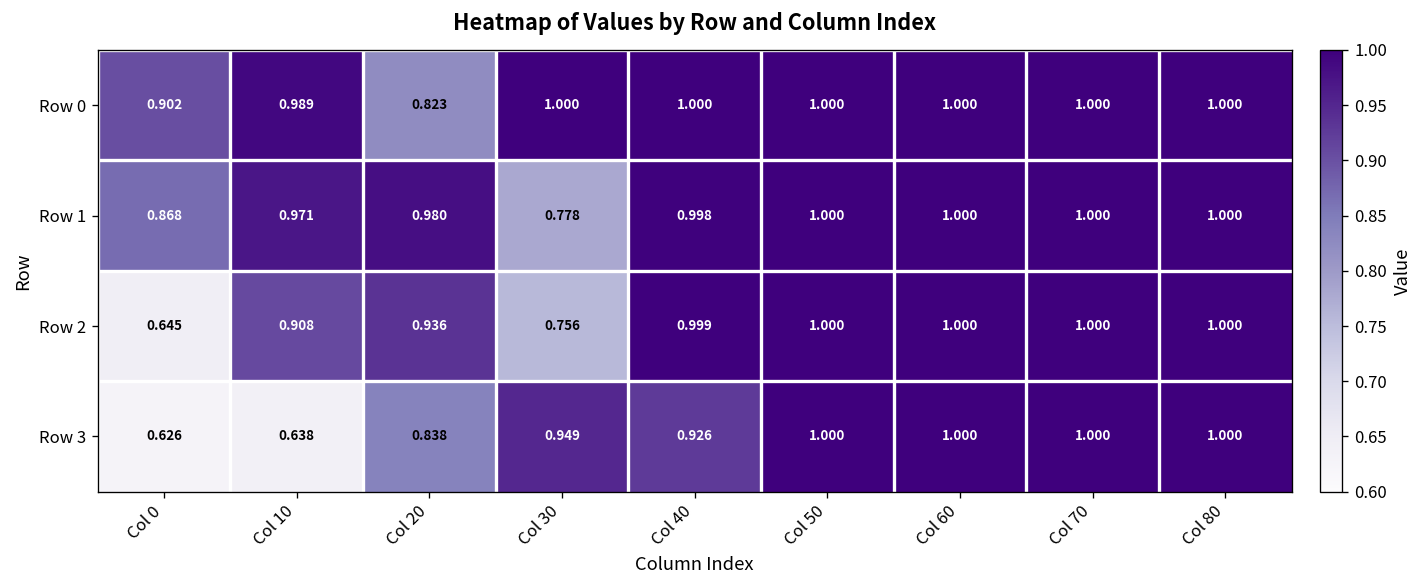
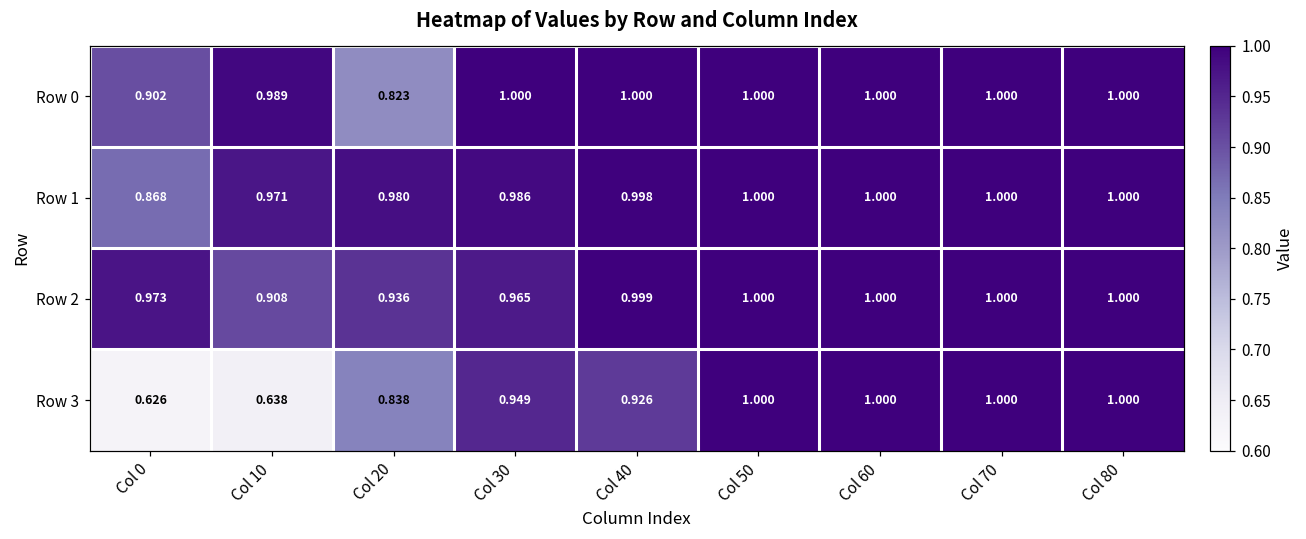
Row 1, Col 30: 0.778 -> 0.986
Row 2, Col 0: 0.645 -> 0.973
Row 2, Col 30: 0.756 -> 0.965
